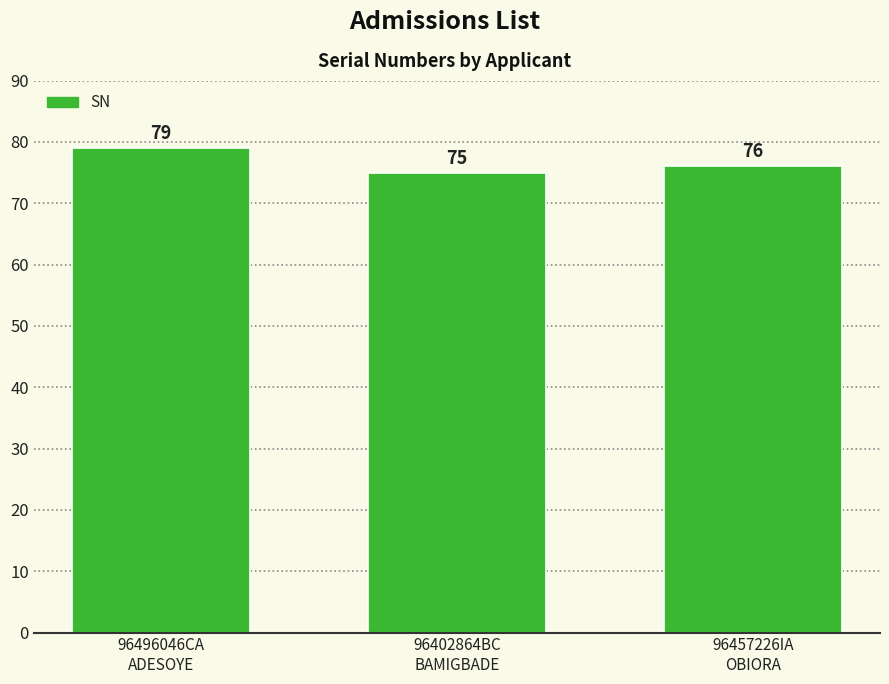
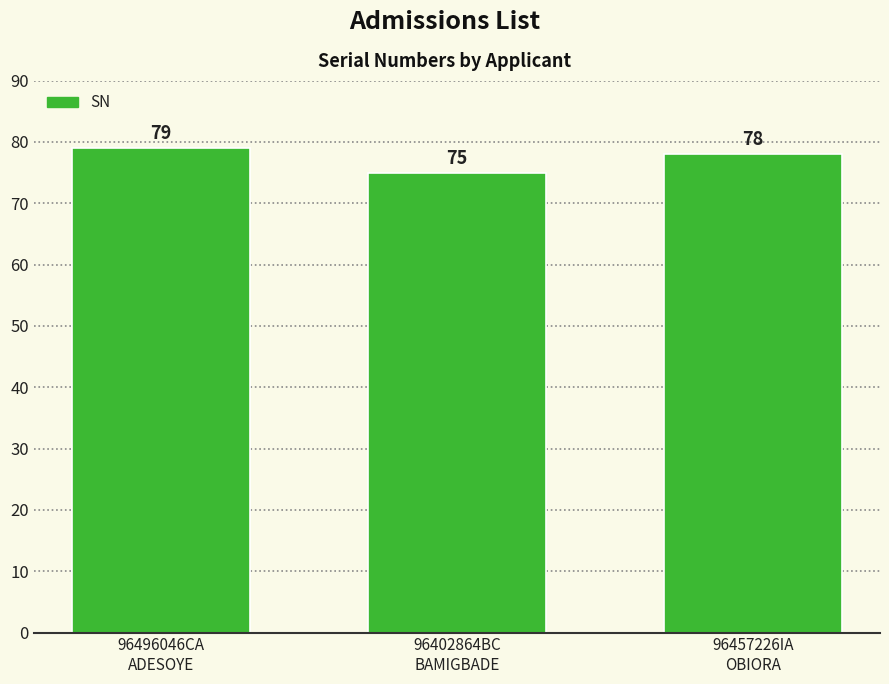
96457226IA OBIORA: 76 -> 78
